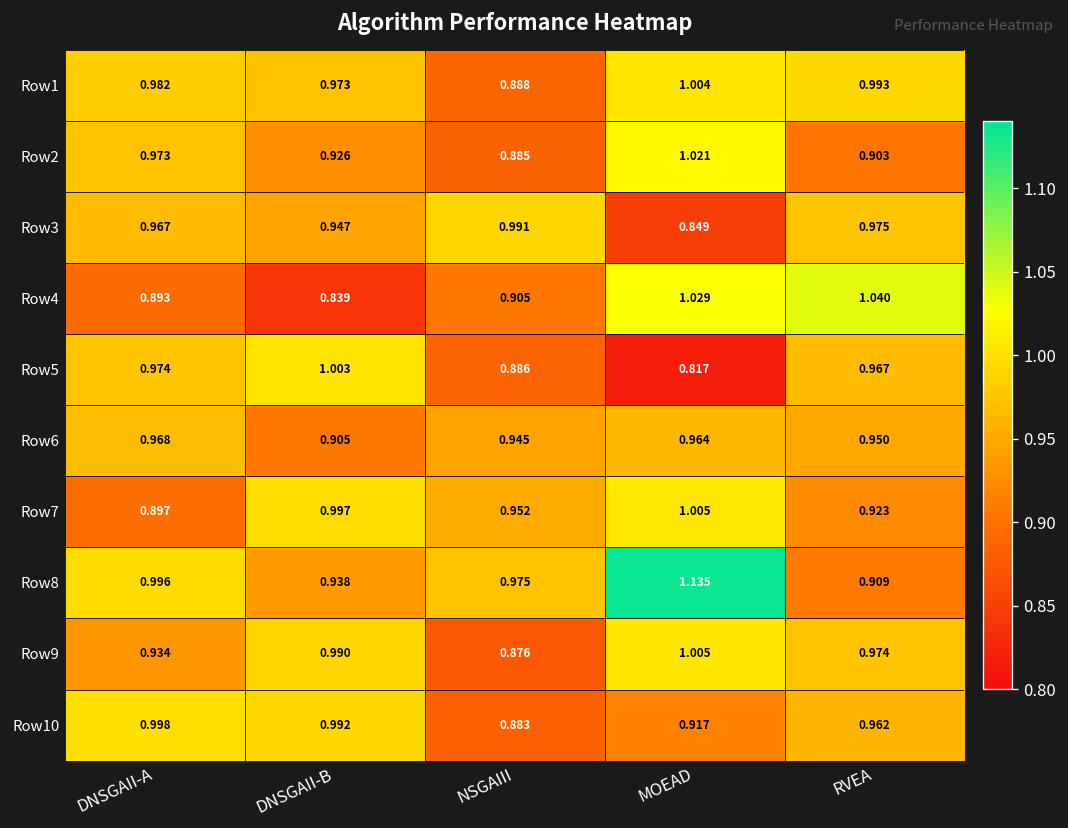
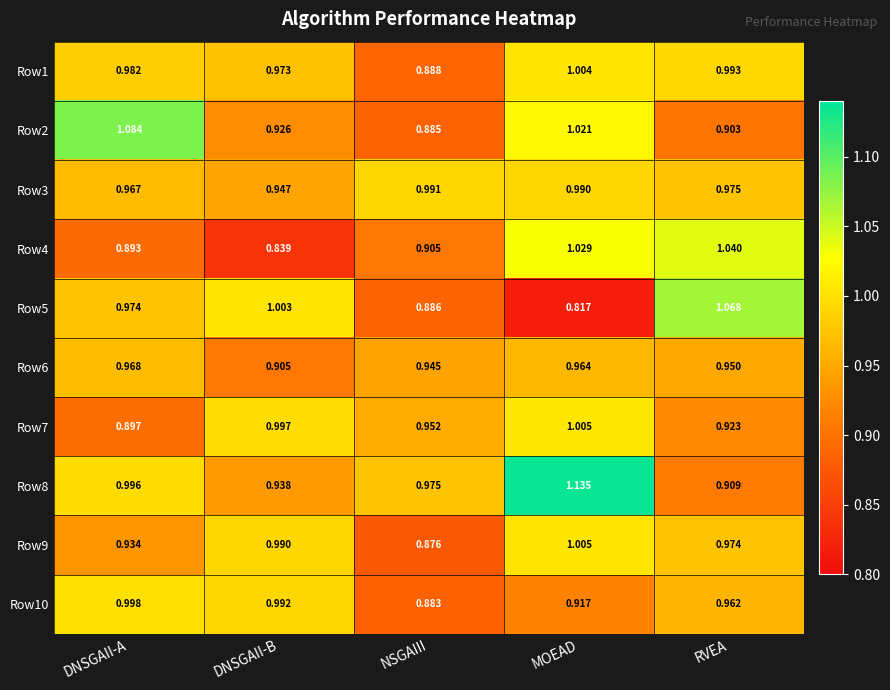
Row2, DNSGAII-A: 0.973 -> 1.084
Row3, MOEAD: 0.849 -> 0.990
Row5, RVEA: 0.967 -> 1.068
